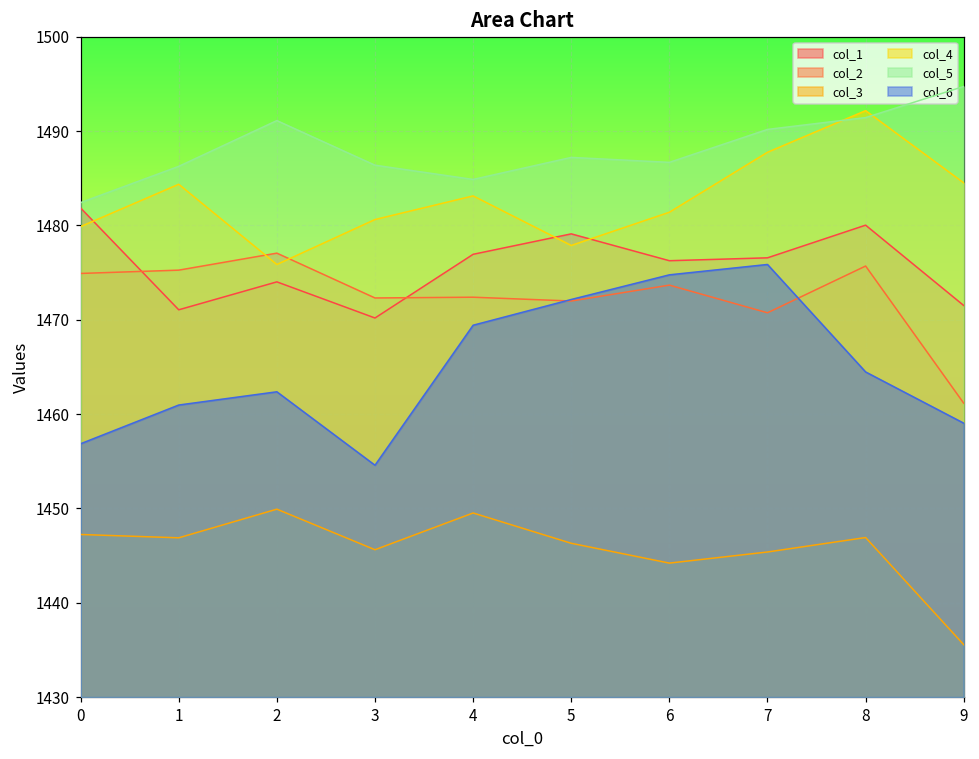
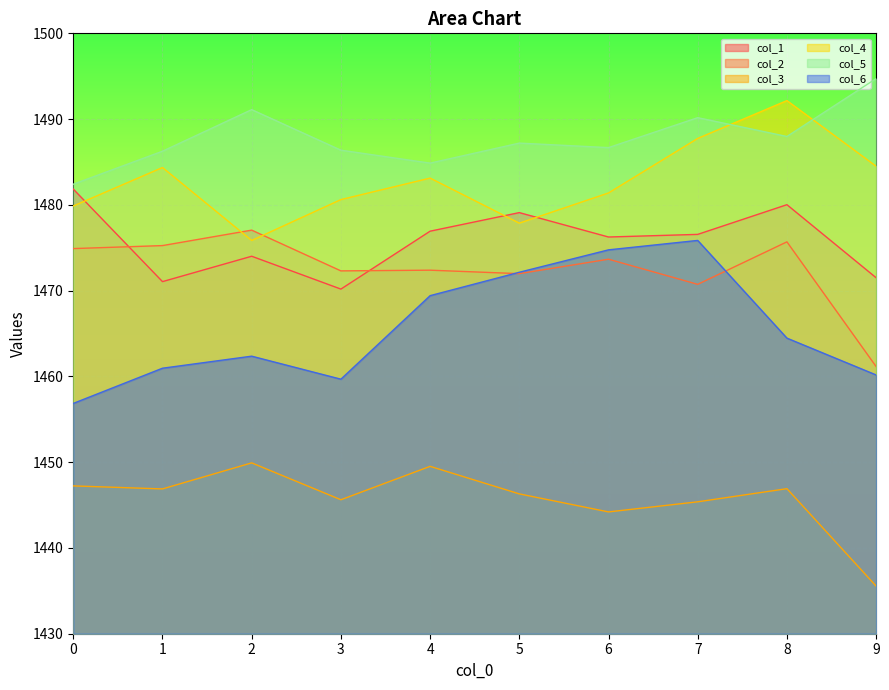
col_6, 3: 1455 -> 1460
col_5, 8: 1491 -> 1488
col_6, 9: 1459 -> 1460
